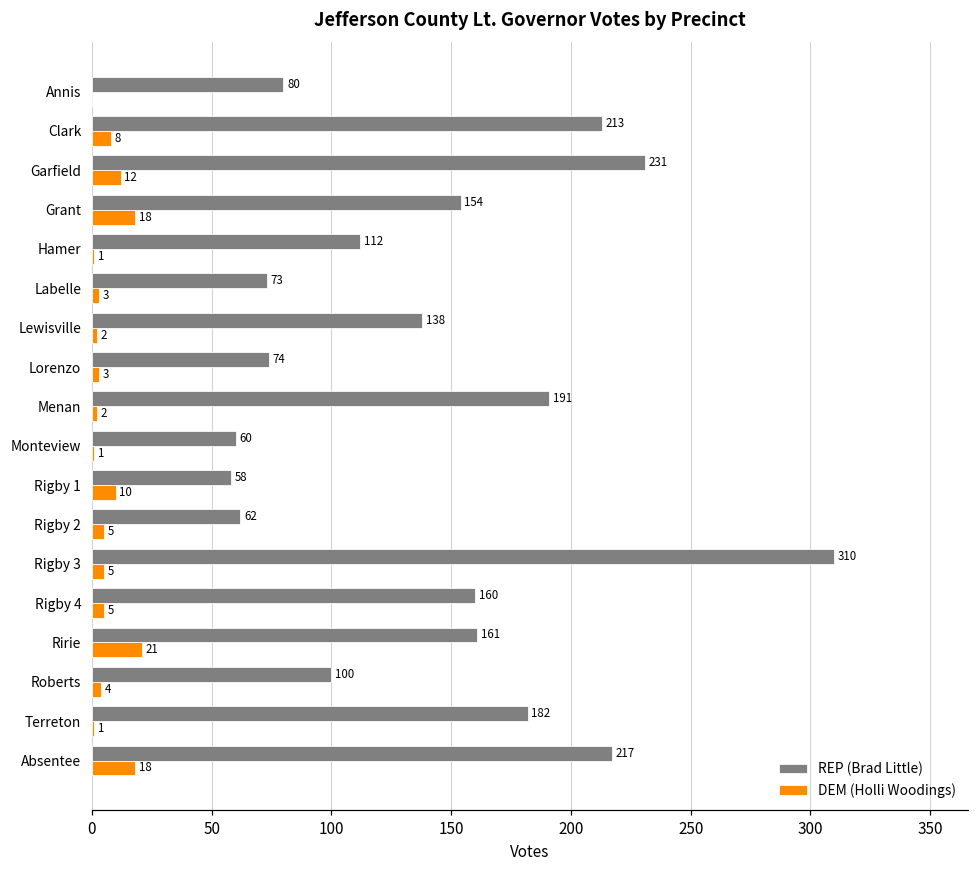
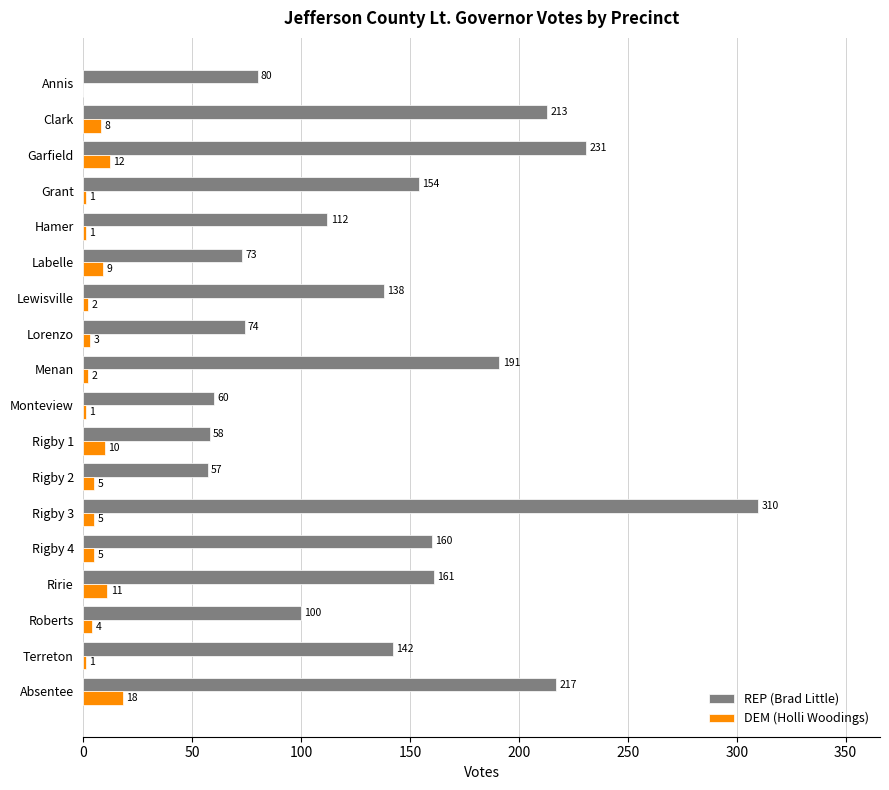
DEM (Holli Woodings), Grant: 18 -> 1
DEM (Holli Woodings), Labelle: 3 -> 9
REP (Brad Little), Rigby 2: 62 -> 57
DEM (Holli Woodings), Ririe: 21 -> 11
REP (Brad Little), Terreton: 182 -> 142
